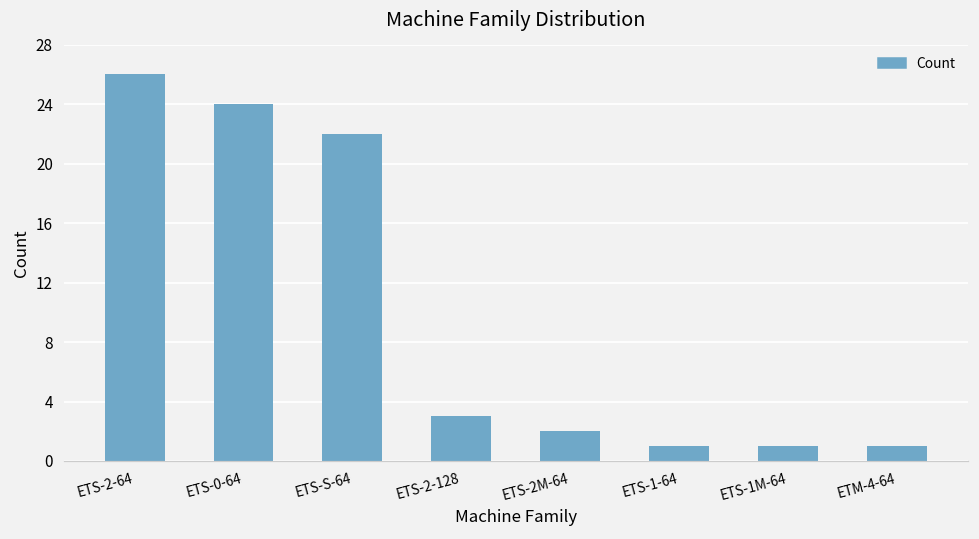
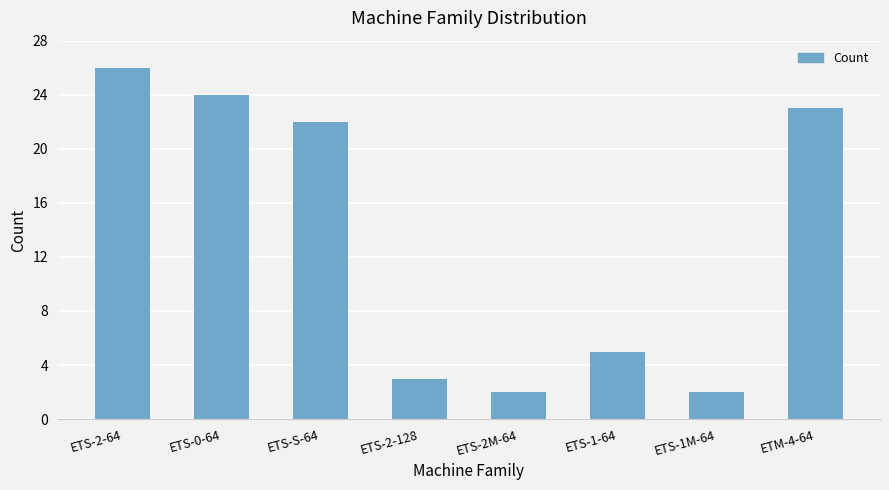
ETS-1-64: 1 -> 5
ETS-1M-64: 1 -> 2
ETM-4-64: 1 -> 23
